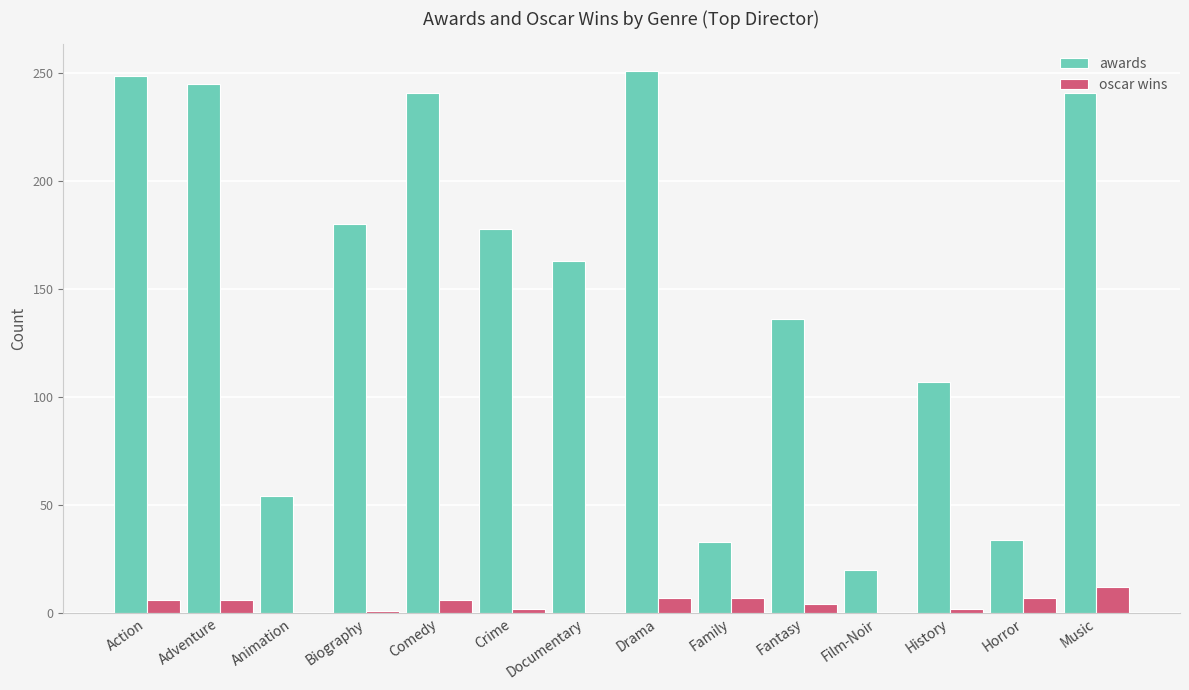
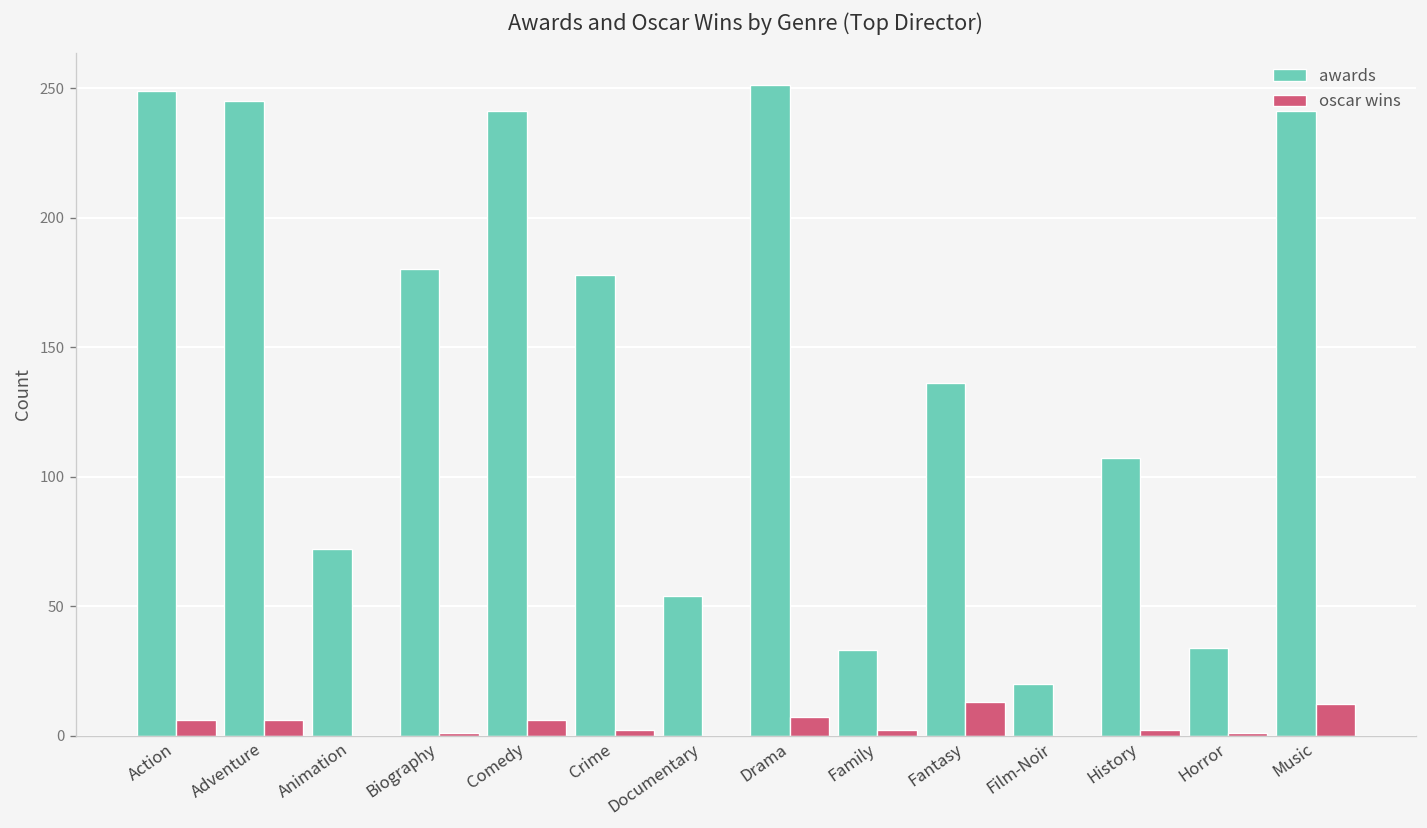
awards, Animation: 54 -> 72
awards, Documentary: 163 -> 54
oscar wins, Family: 7 -> 2
oscar wins, Fantasy: 4 -> 13
oscar wins, Horror: 7 -> 1
